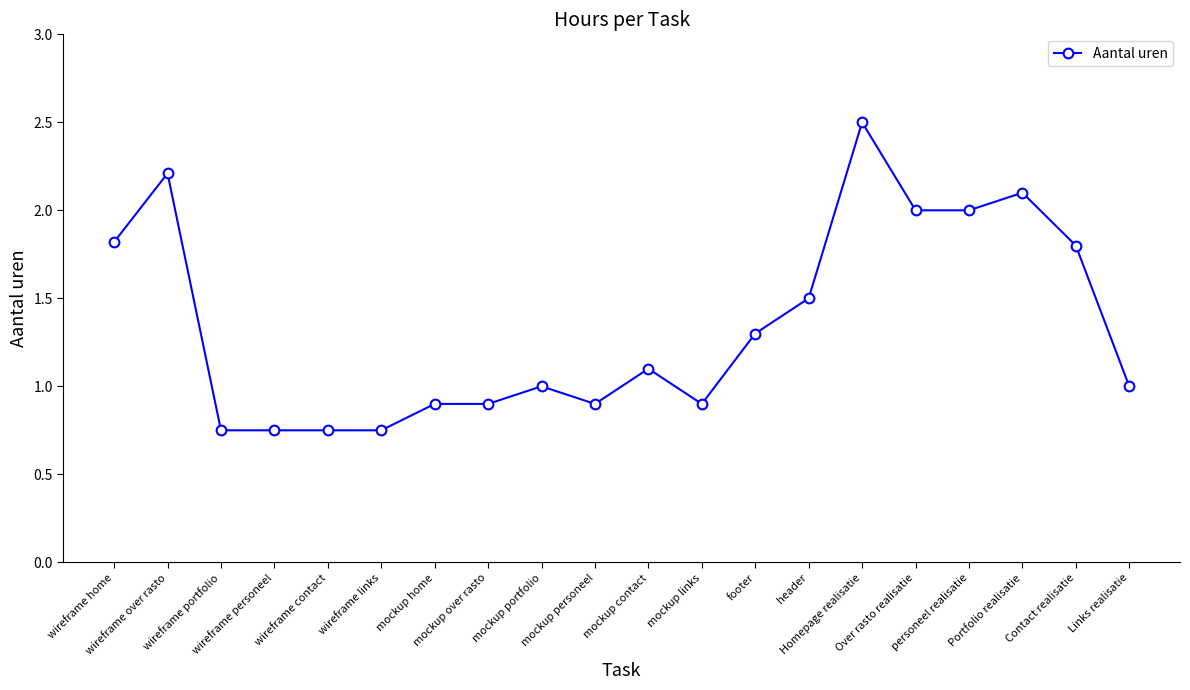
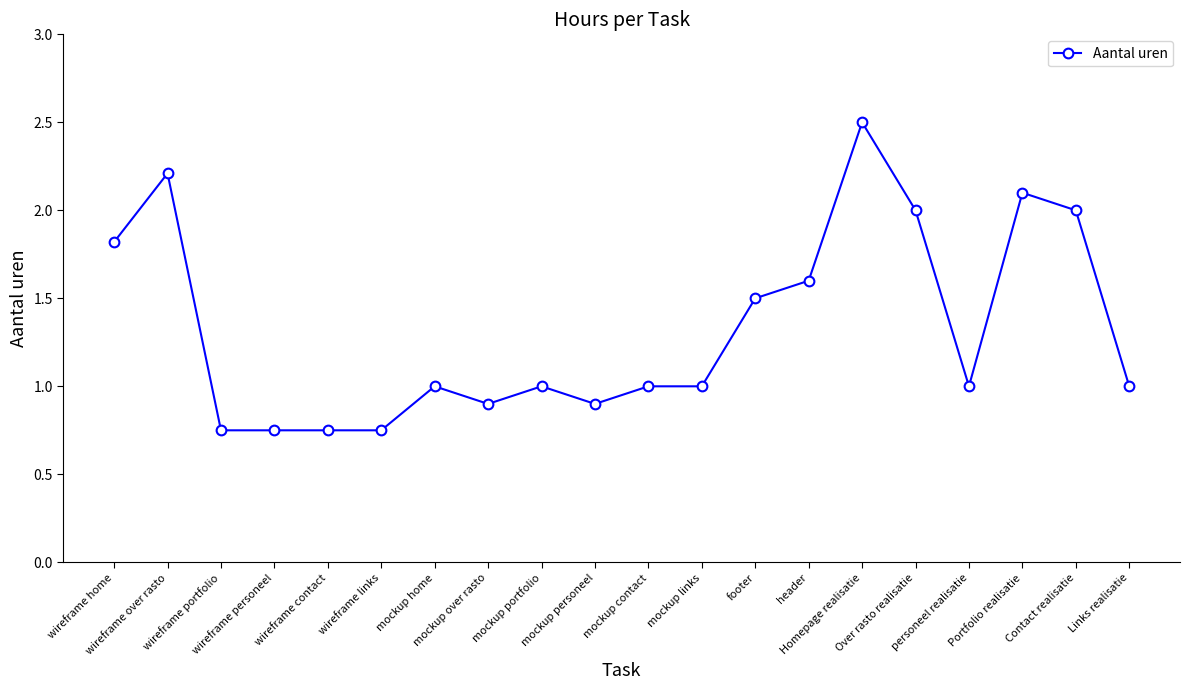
mockup home: 0.9 -> 1.0
mockup contact: 1.1 -> 1.0
mockup links: 0.9 -> 1.0
footer: 1.3 -> 1.5
header: 1.5 -> 1.6
personeel realisatie: 2 -> 1
Contact realisatie: 1.8 -> 2.0
